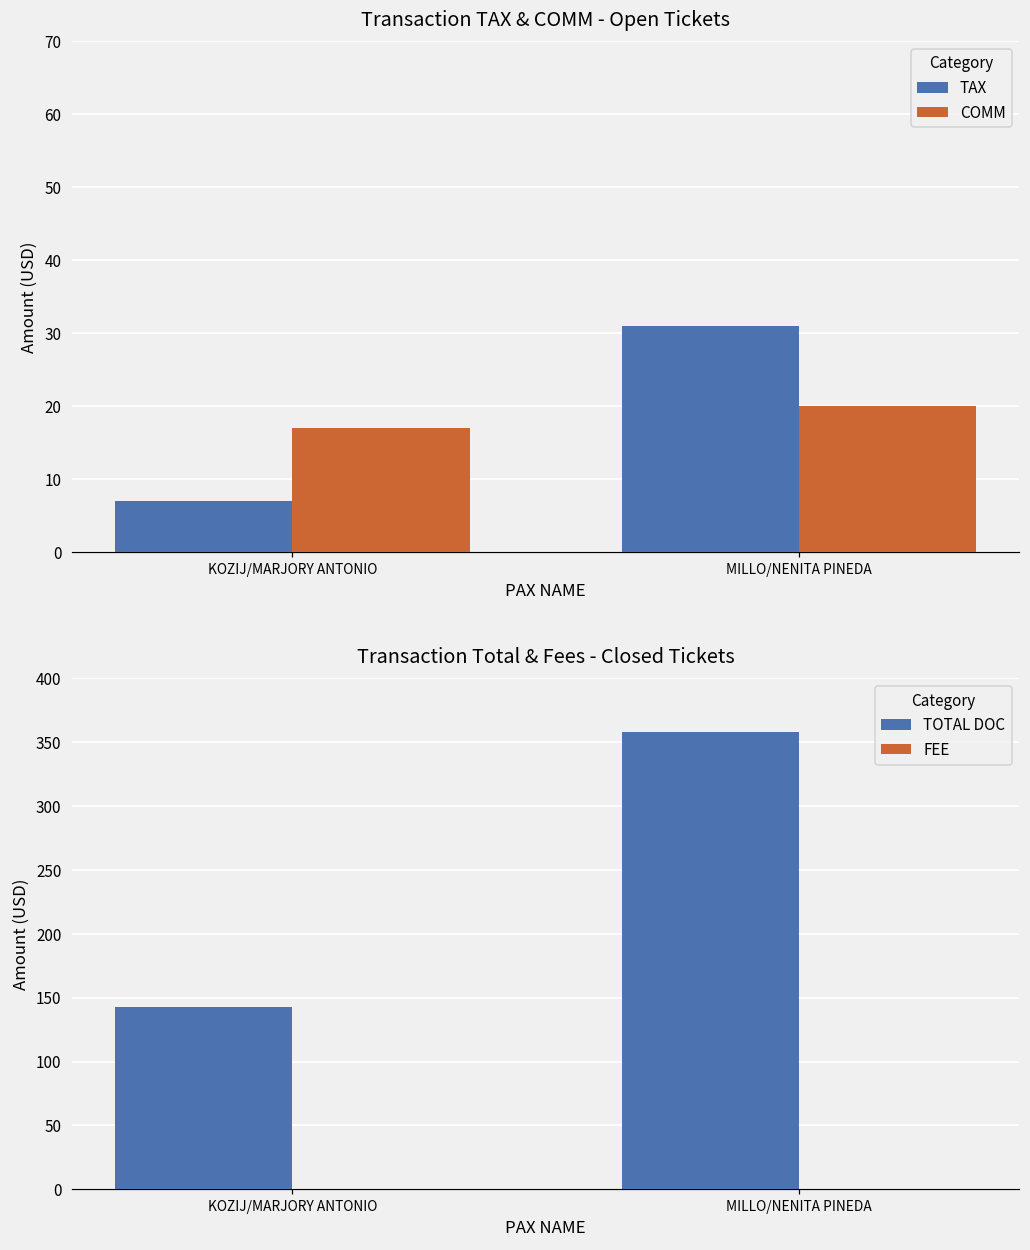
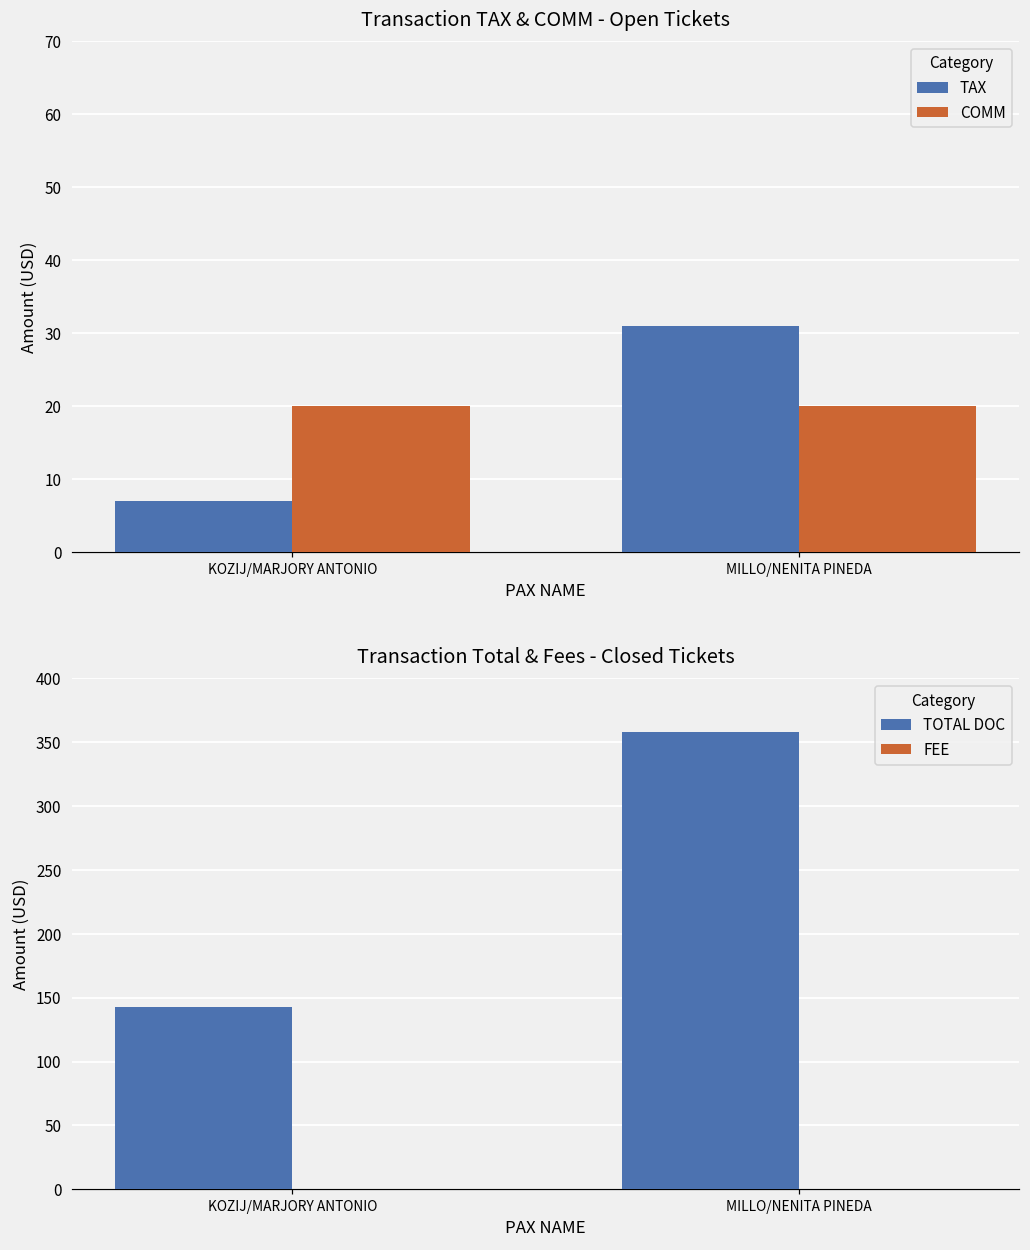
Transaction TAX & COMM - Open Tickets, COMM, KOZIJ/MARJORY ANTONIO: 17 -> 20
